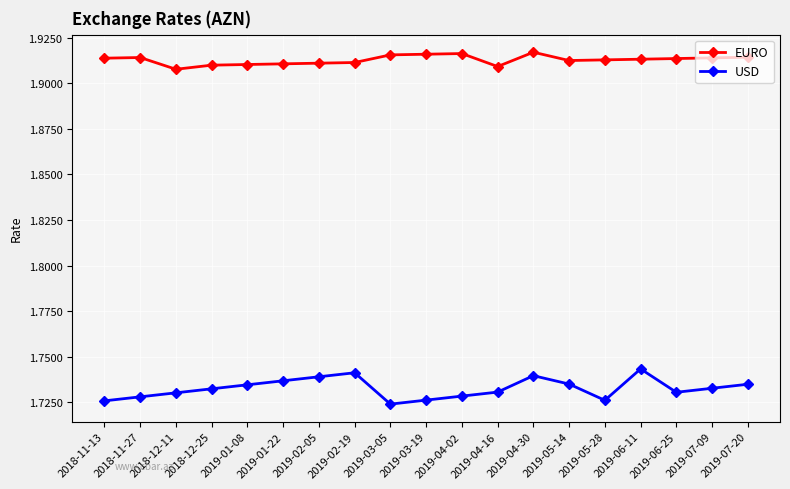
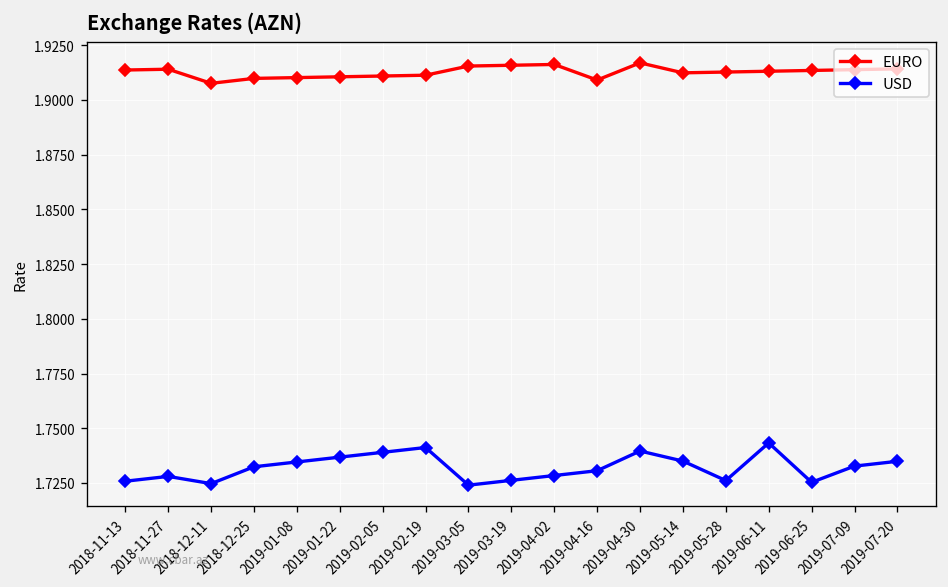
USD, 2018-12-11: 1.730 -> 1.725
USD, 2019-06-25: 1.731 -> 1.725
